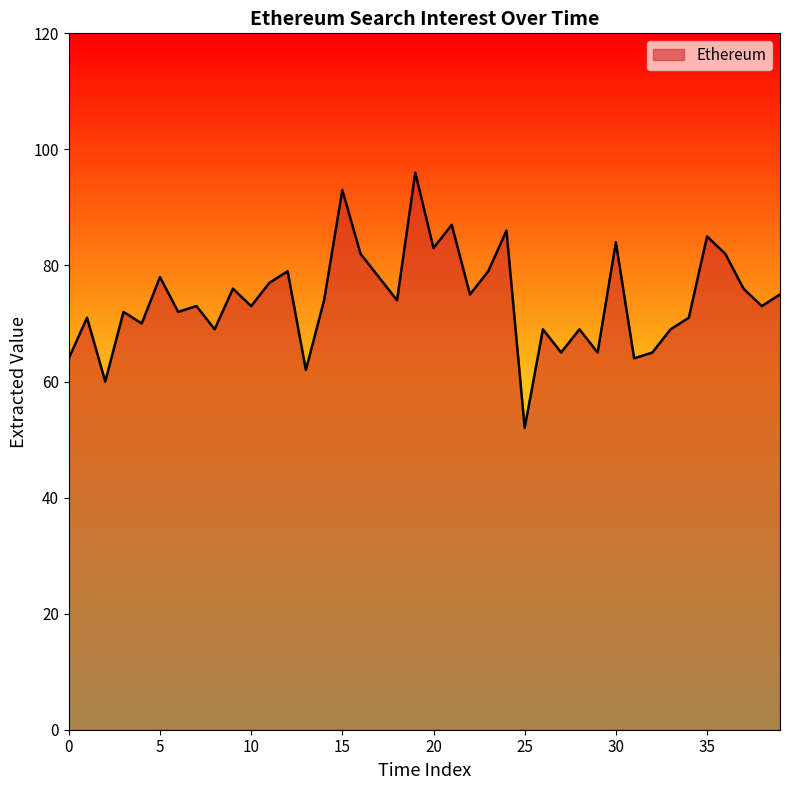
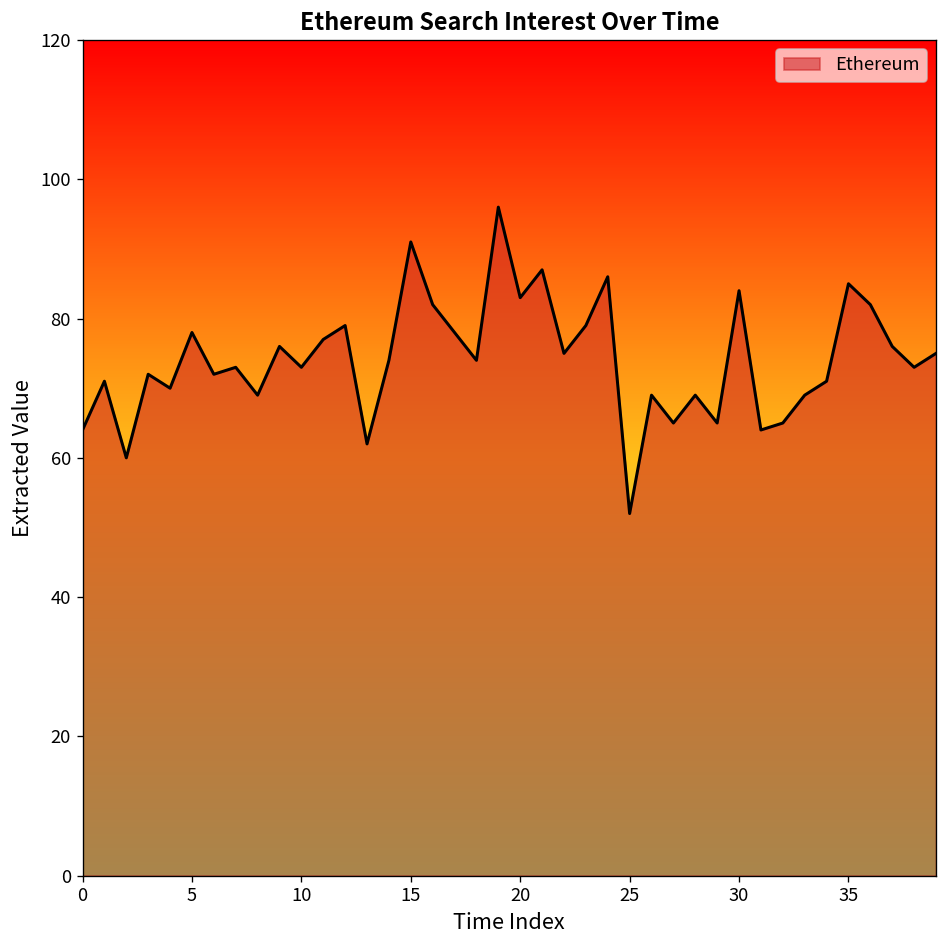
15: 93 -> 91
